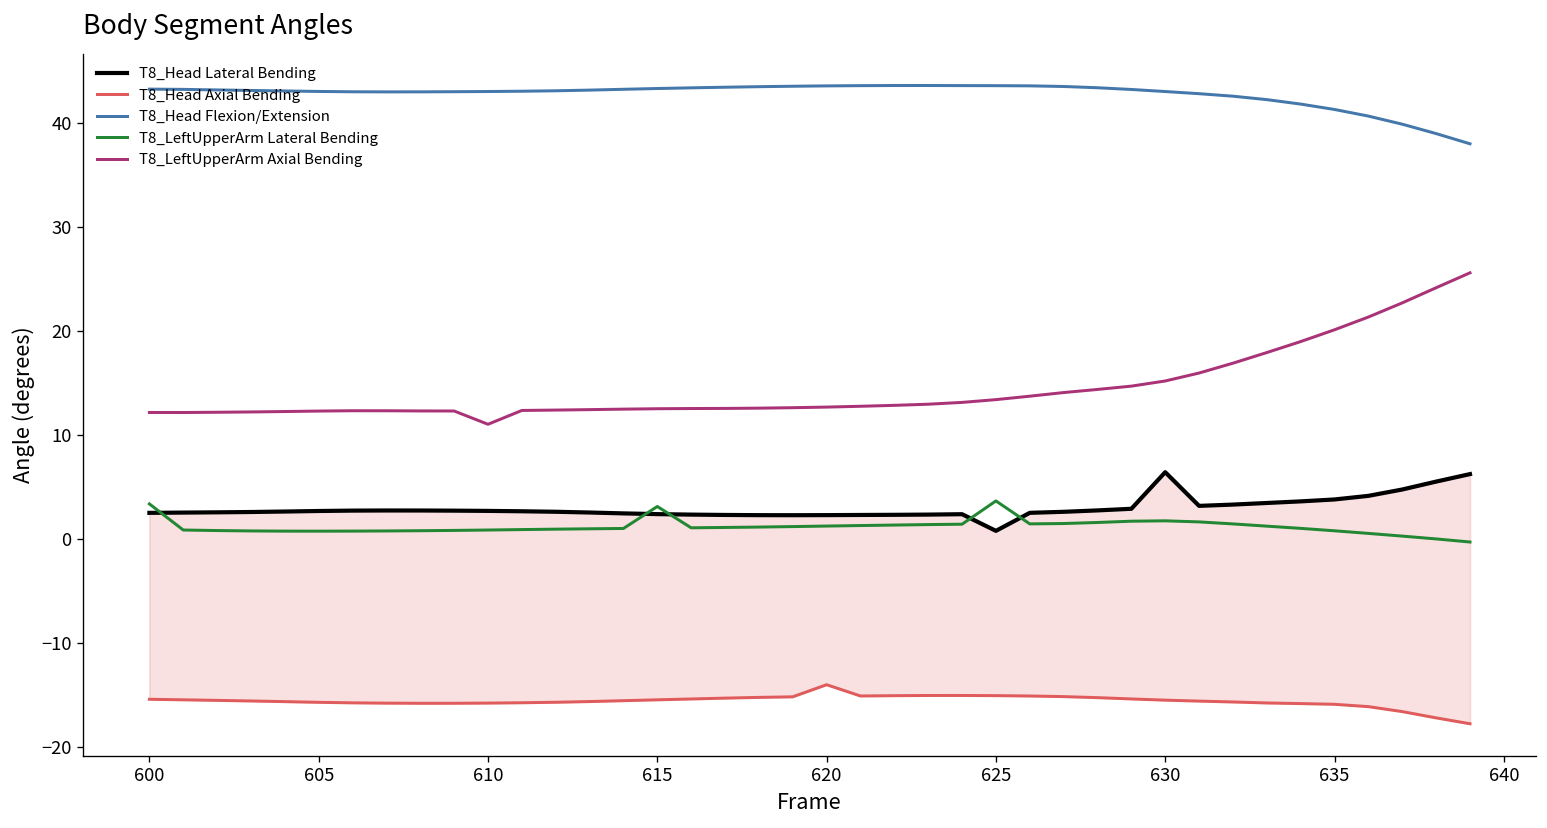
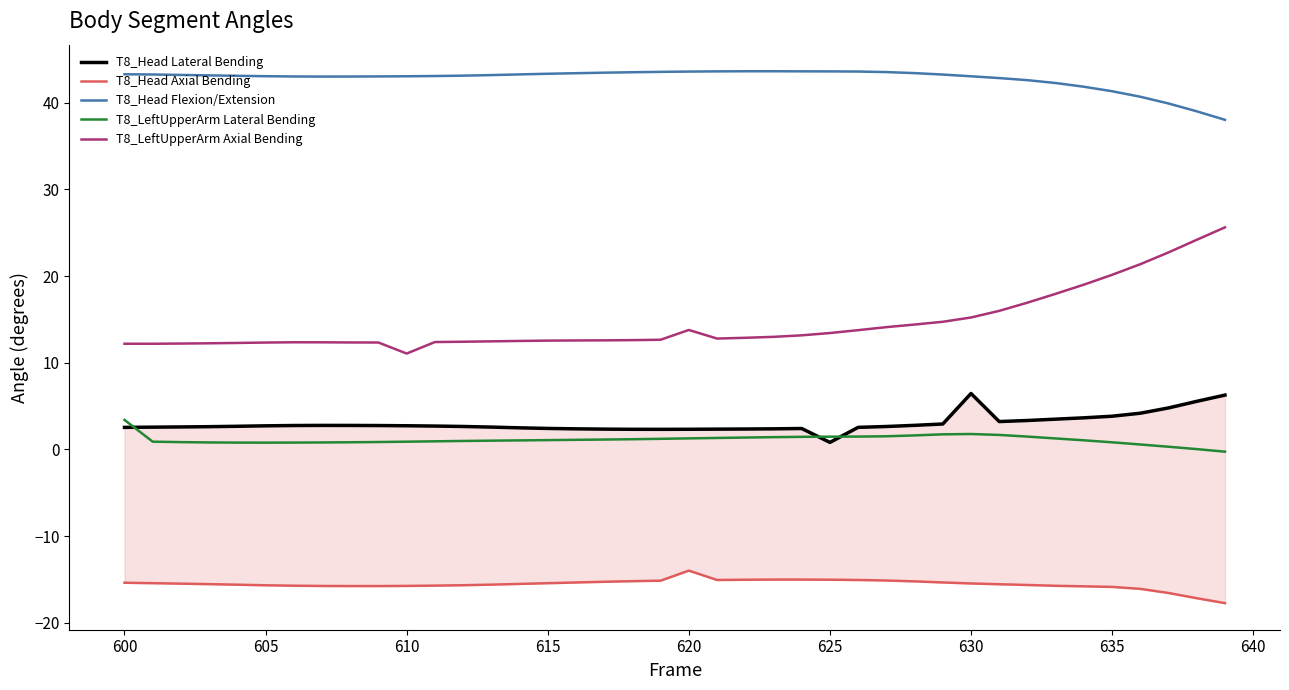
T8_LeftUpperArm Lateral Bending, 615: 3 -> 1
T8_LeftUpperArm Axial Bending, 620: 13 -> 14
T8_LeftUpperArm Lateral Bending, 625: 4 -> 1
